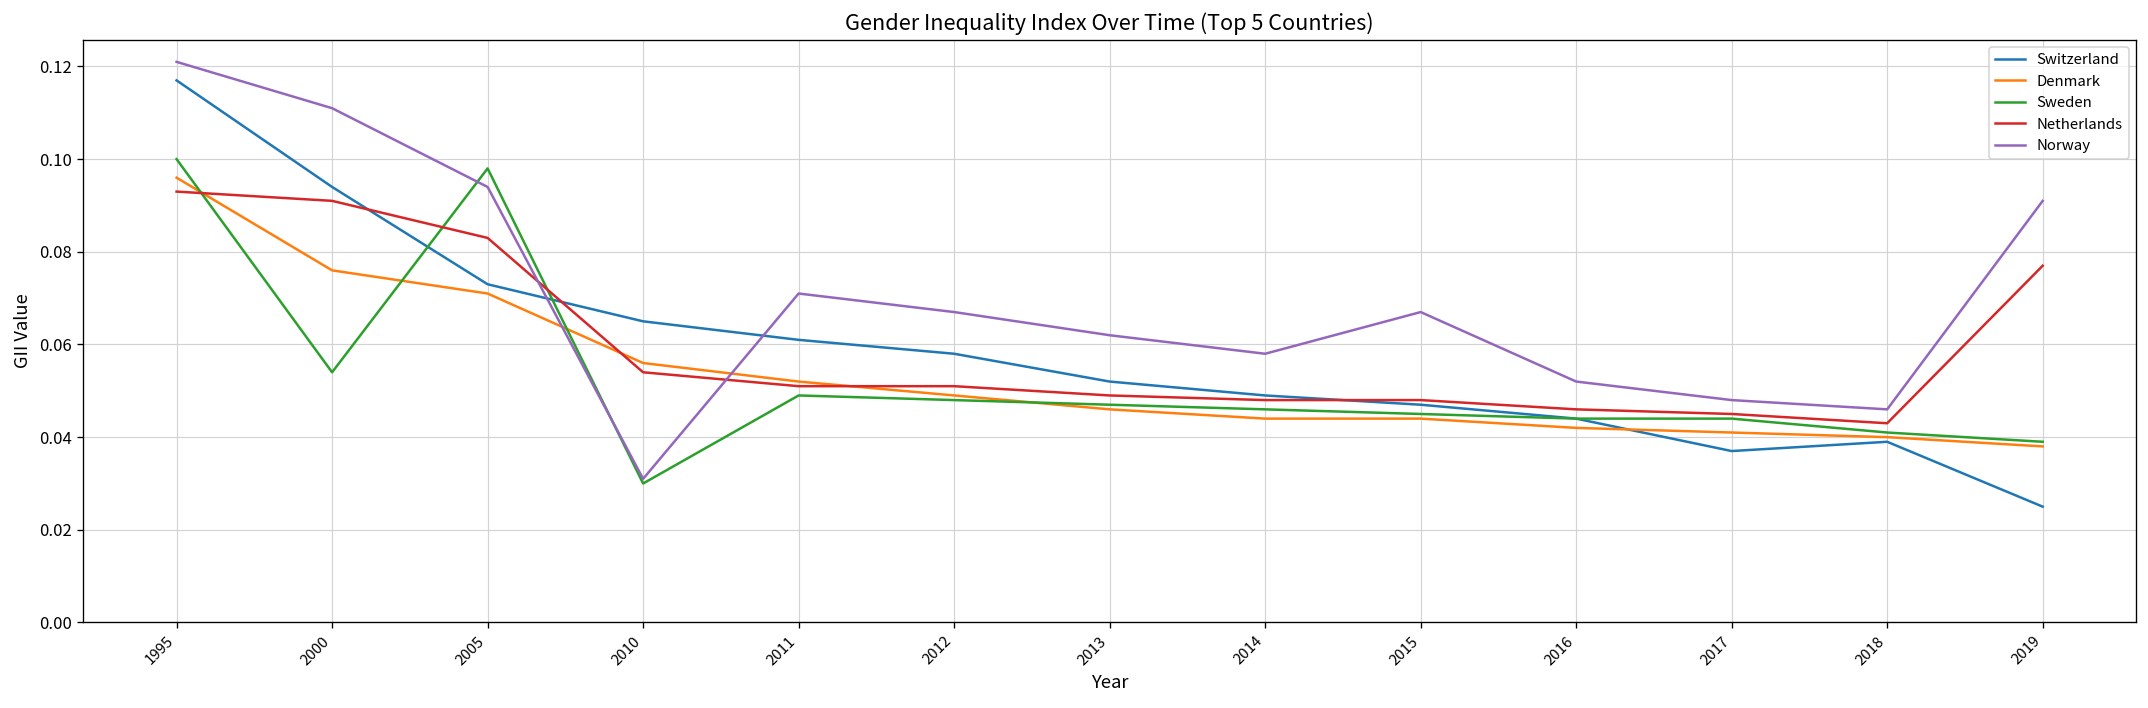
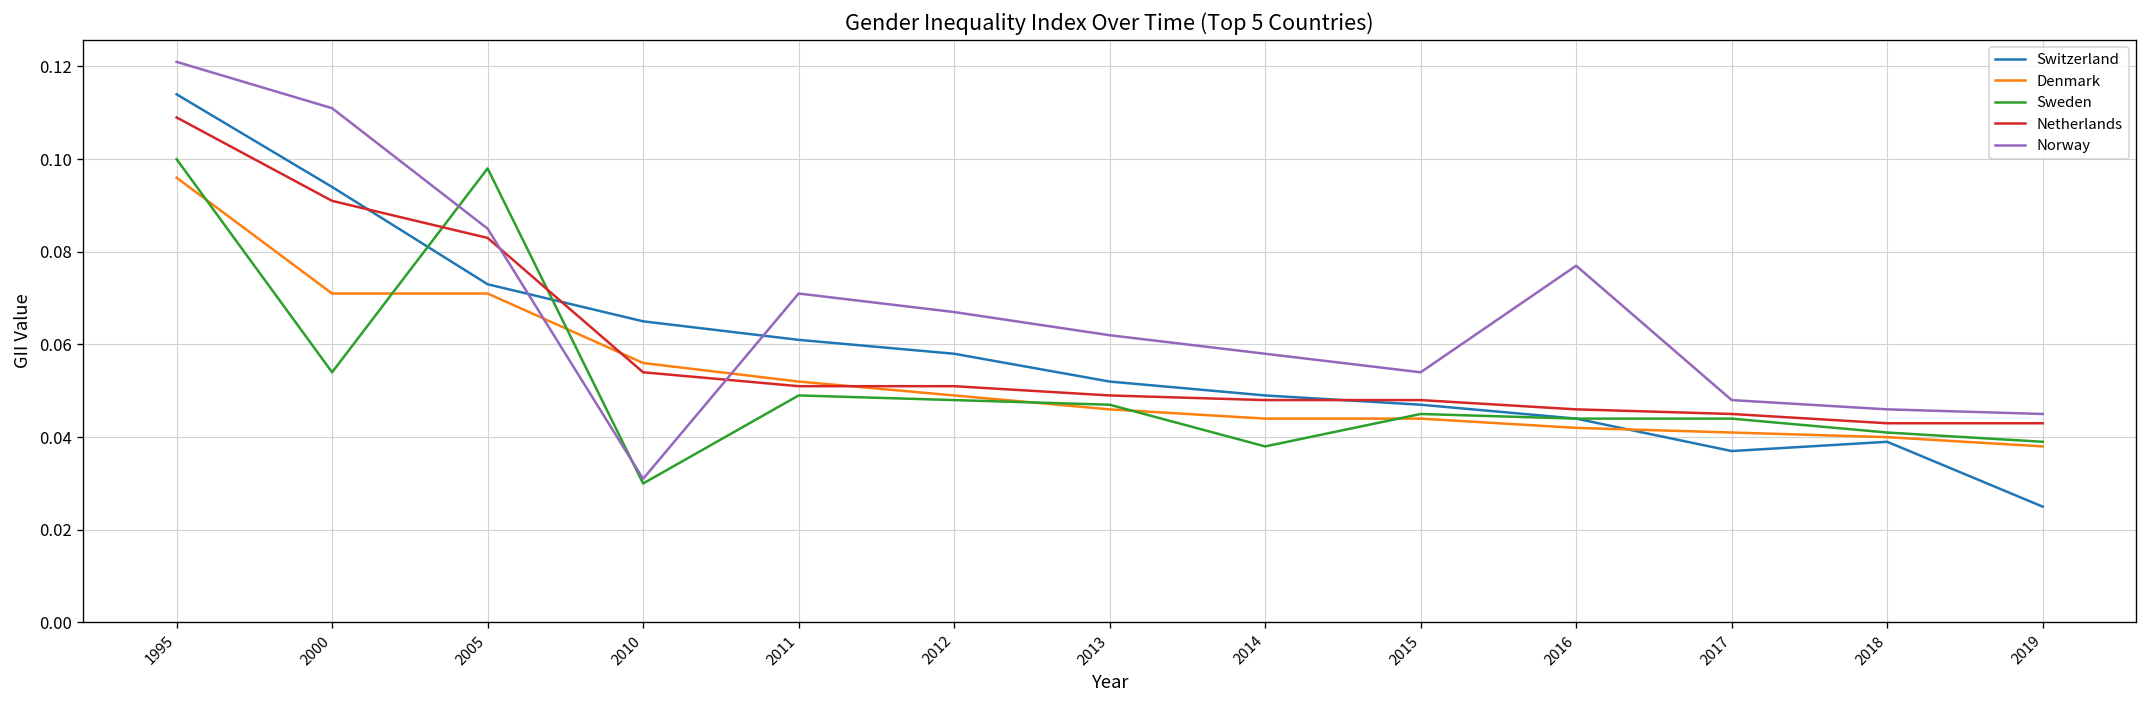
Switzerland, 1995: 0.117 -> 0.114
Netherlands, 1995: 0.093 -> 0.109
Denmark, 2000: 0.076 -> 0.071
Norway, 2005: 0.094 -> 0.085
Sweden, 2014: 0.046 -> 0.038
Norway, 2015: 0.067 -> 0.054
Norway, 2016: 0.052 -> 0.077
Netherlands, 2019: 0.077 -> 0.043
Norway, 2019: 0.091 -> 0.045
